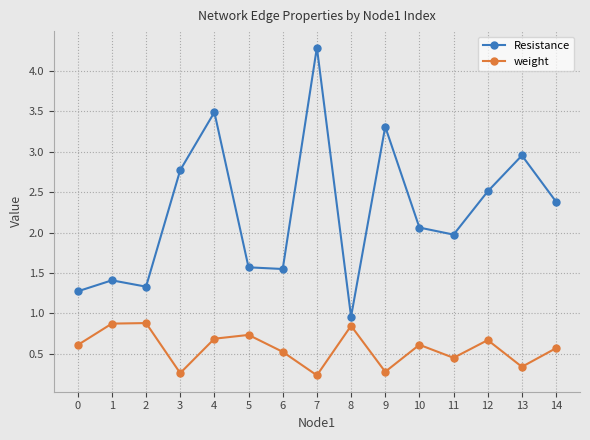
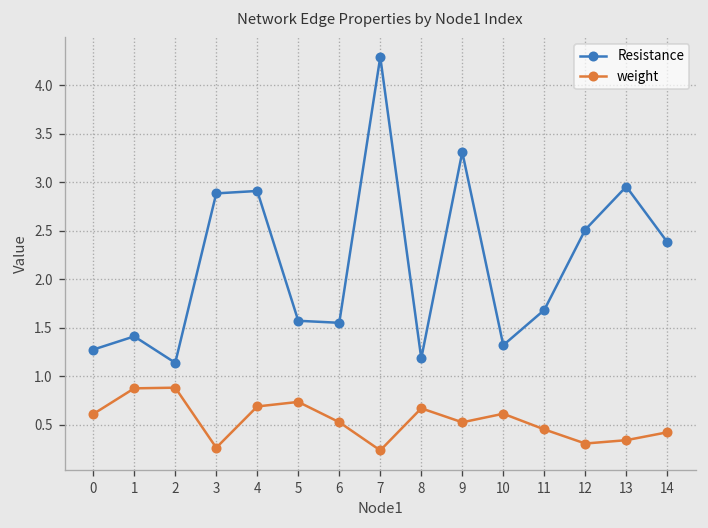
Resistance, 2: 1.3 -> 1.1
Resistance, 3: 2.8 -> 2.9
Resistance, 4: 3.5 -> 2.9
Resistance, 8: 1.0 -> 1.2
weight, 8: 0.8 -> 0.7
weight, 9: 0.3 -> 0.5
Resistance, 10: 2.1 -> 1.3
Resistance, 11: 2.0 -> 1.7
weight, 12: 0.7 -> 0.3
weight, 14: 0.6 -> 0.4
